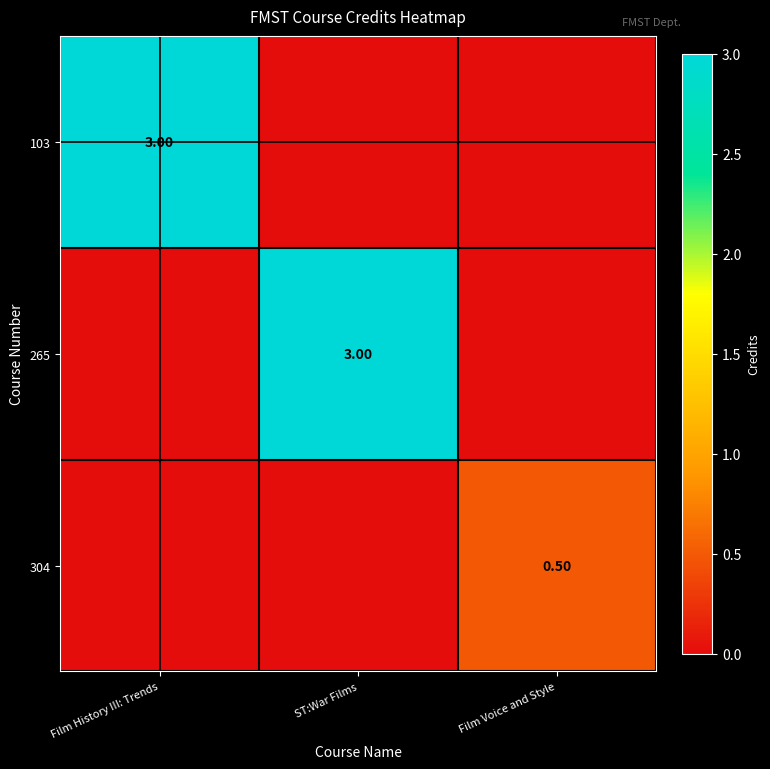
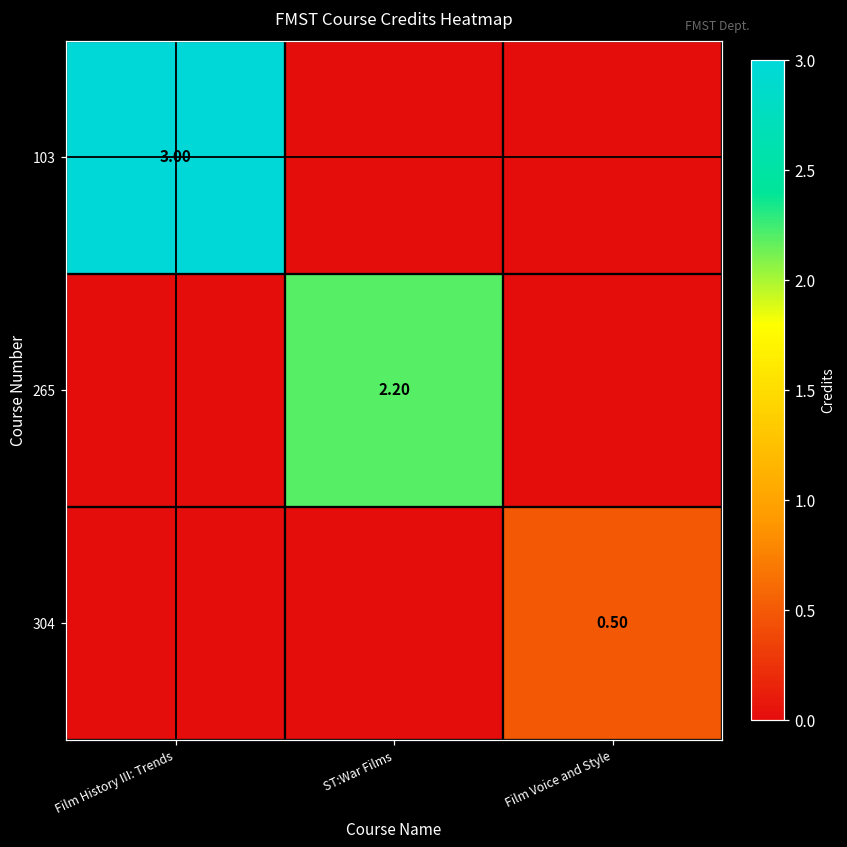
265, ST:War Films: 3.00 -> 2.20
